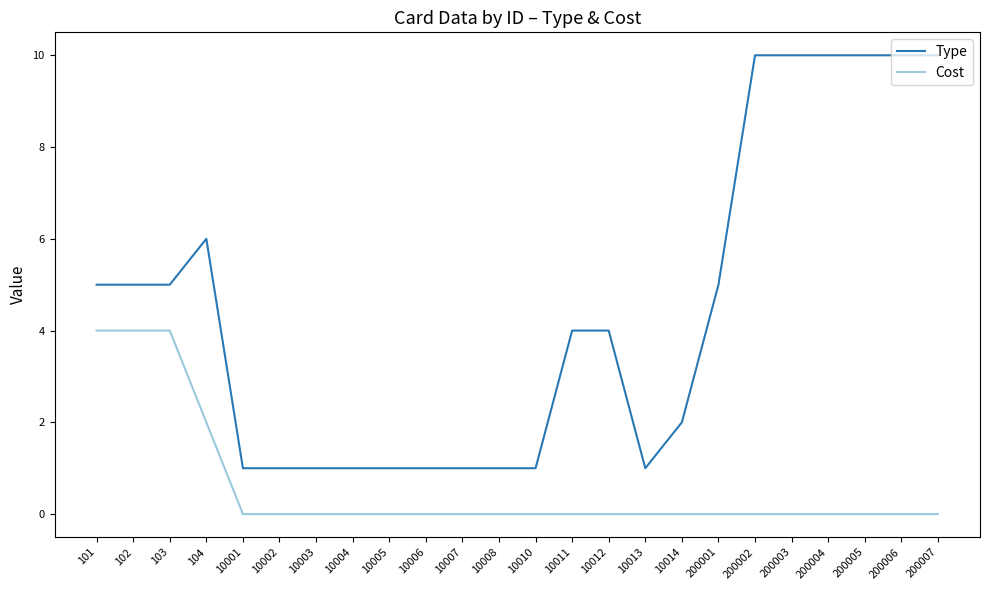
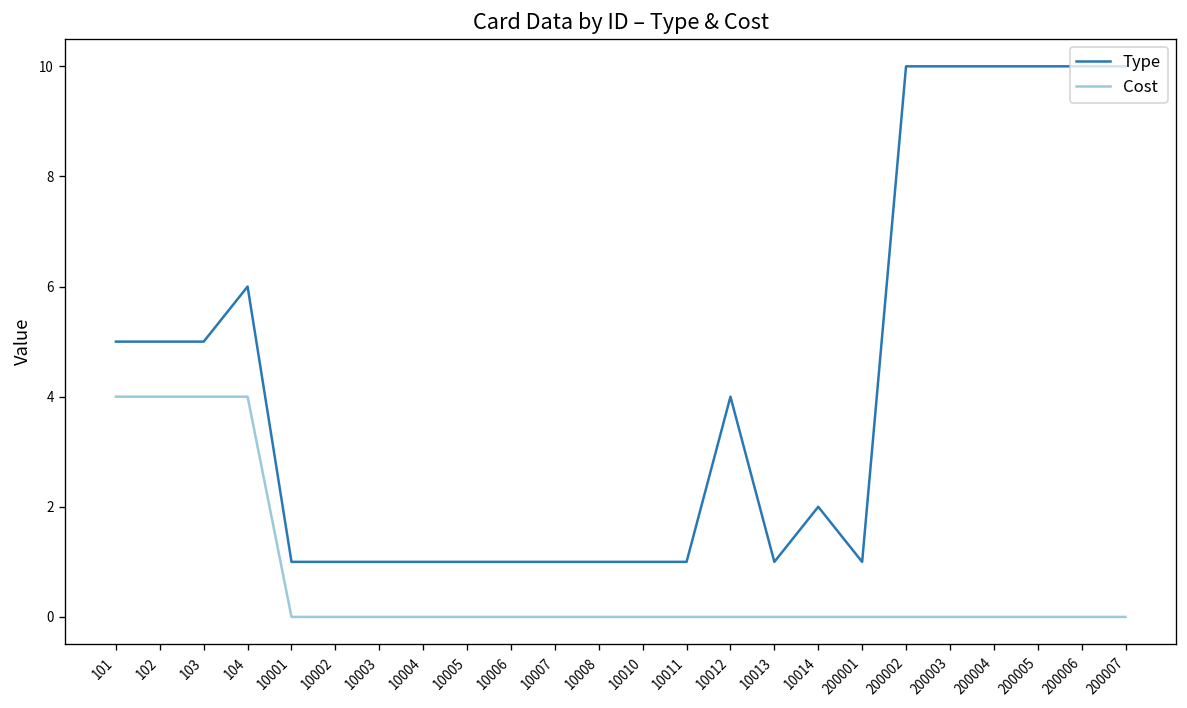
Cost, 104: 2 -> 4
Type, 10011: 4 -> 1
Type, 200001: 5 -> 1
